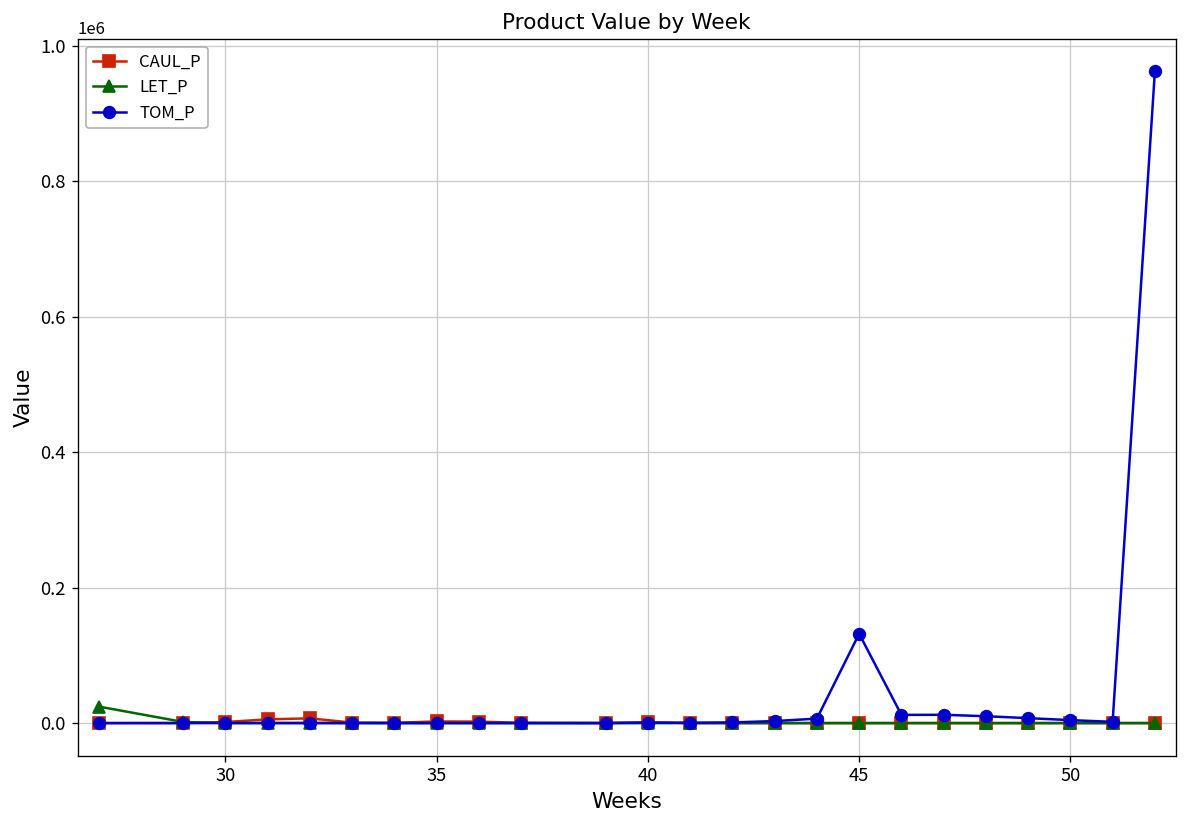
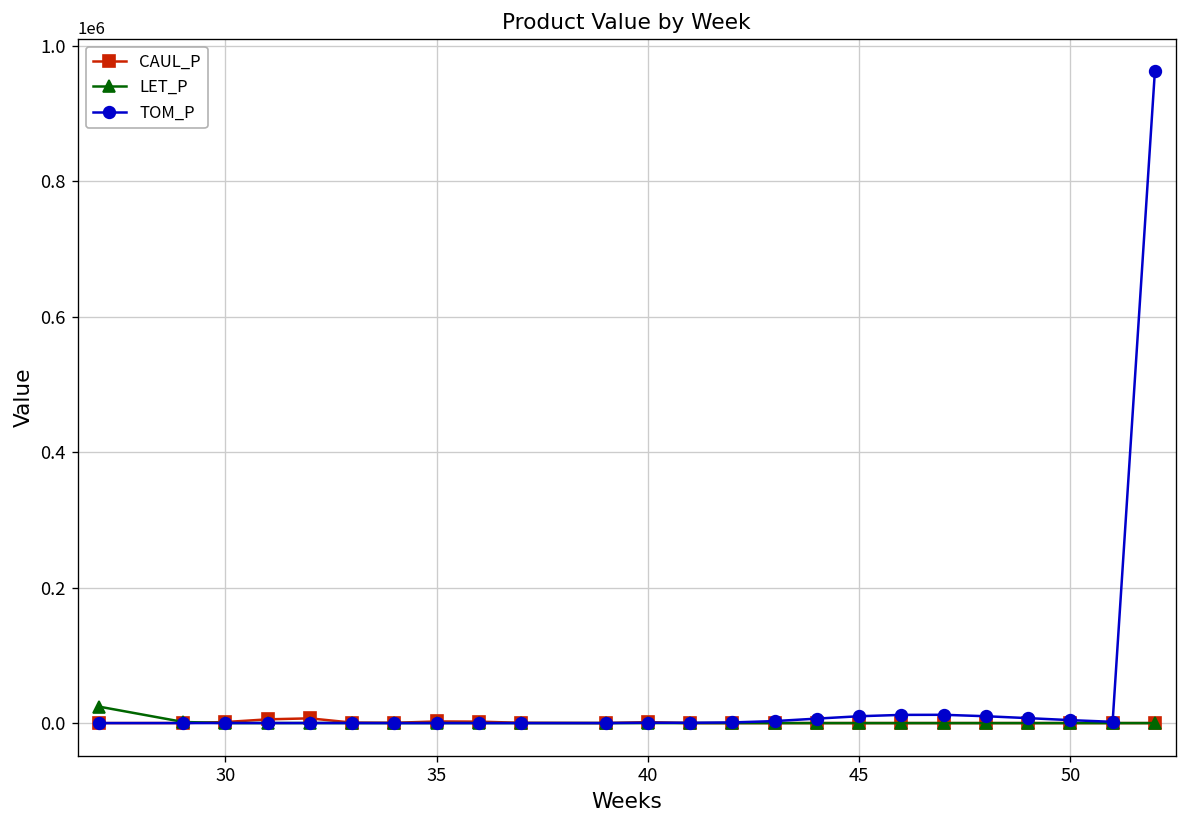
TOM_P, 45: 130000 -> 10000
